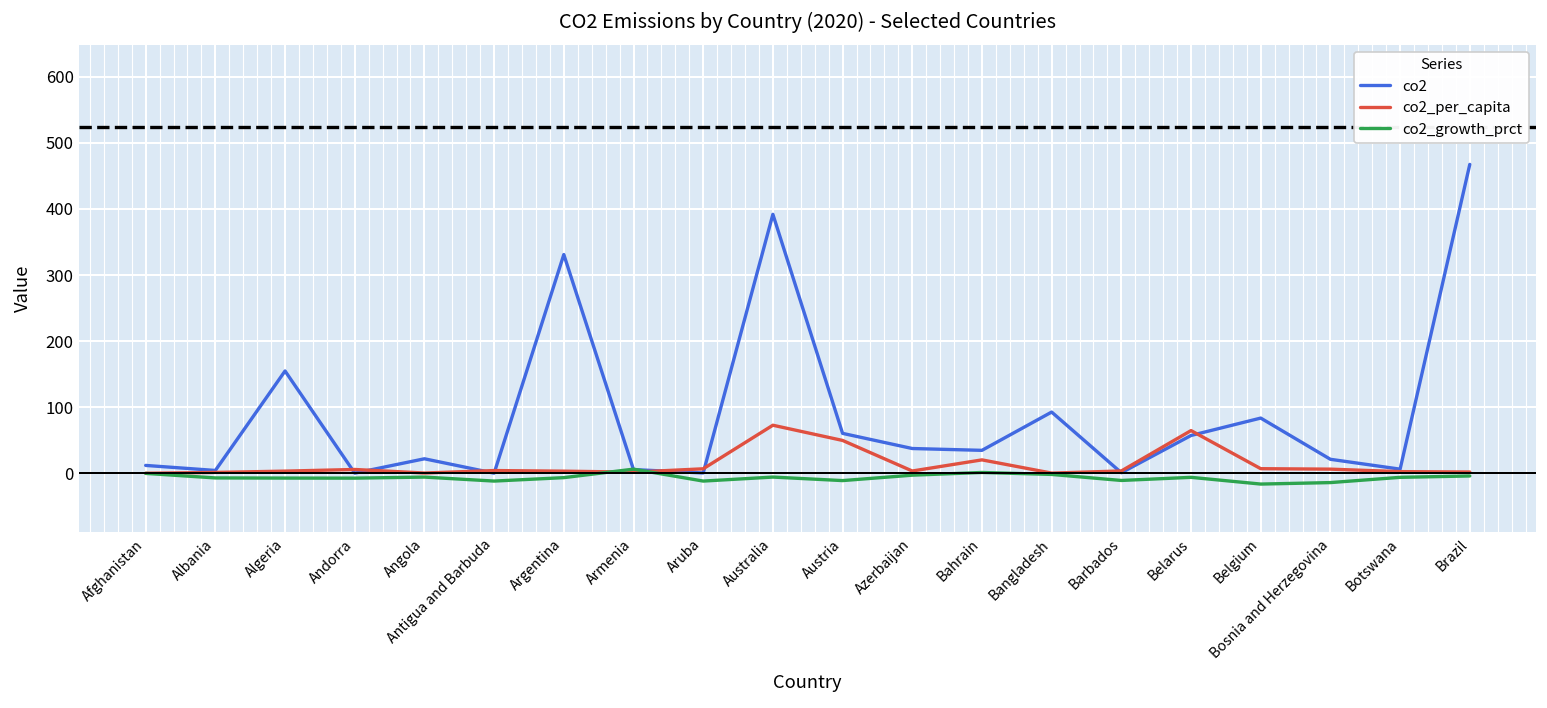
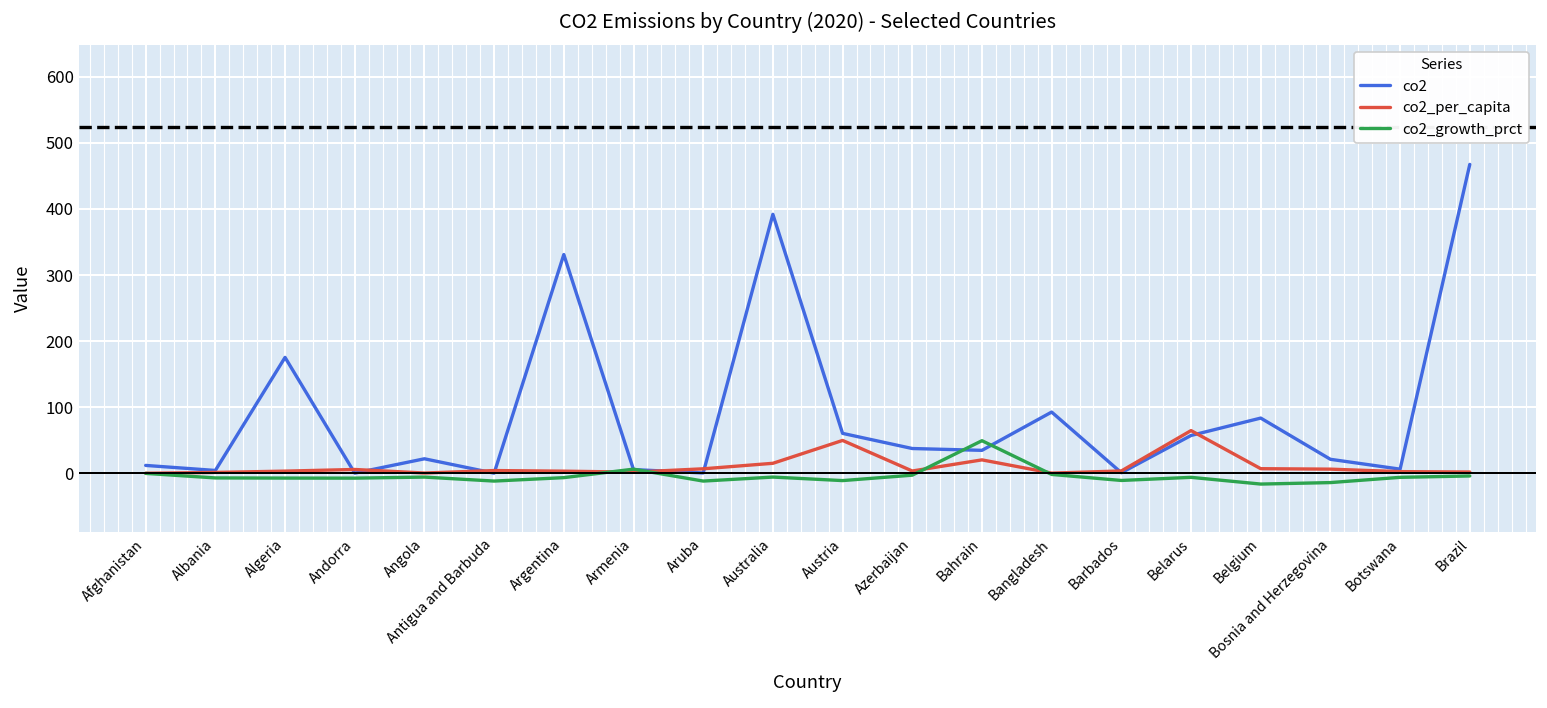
co2, Algeria: 150 -> 180
co2_per_capita, Australia: 70 -> 20
co2_growth_prct, Bahrain: 0 -> 50
